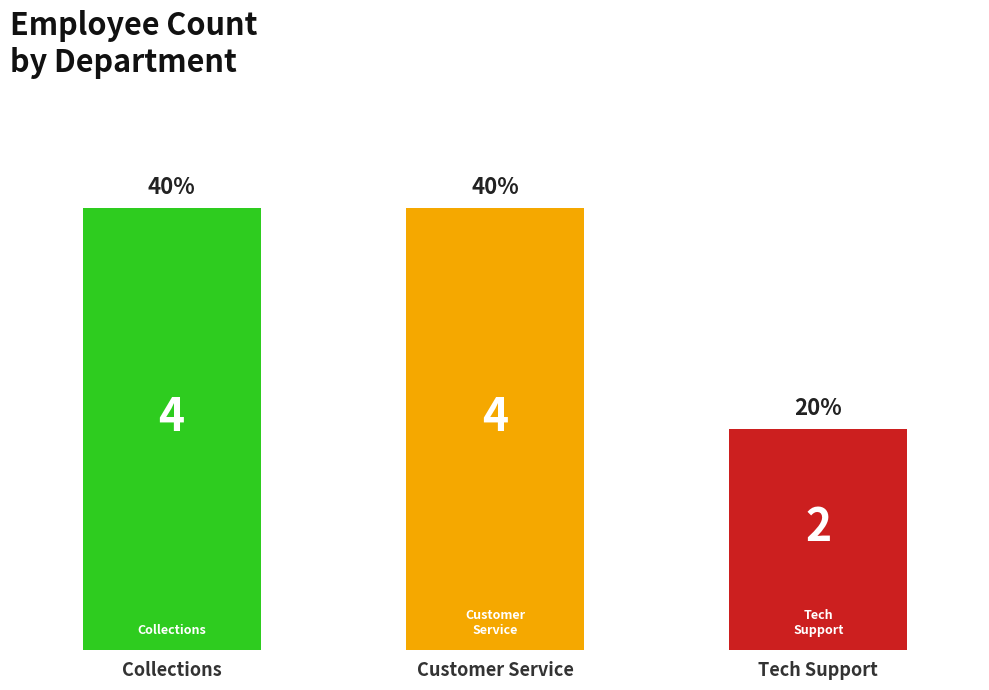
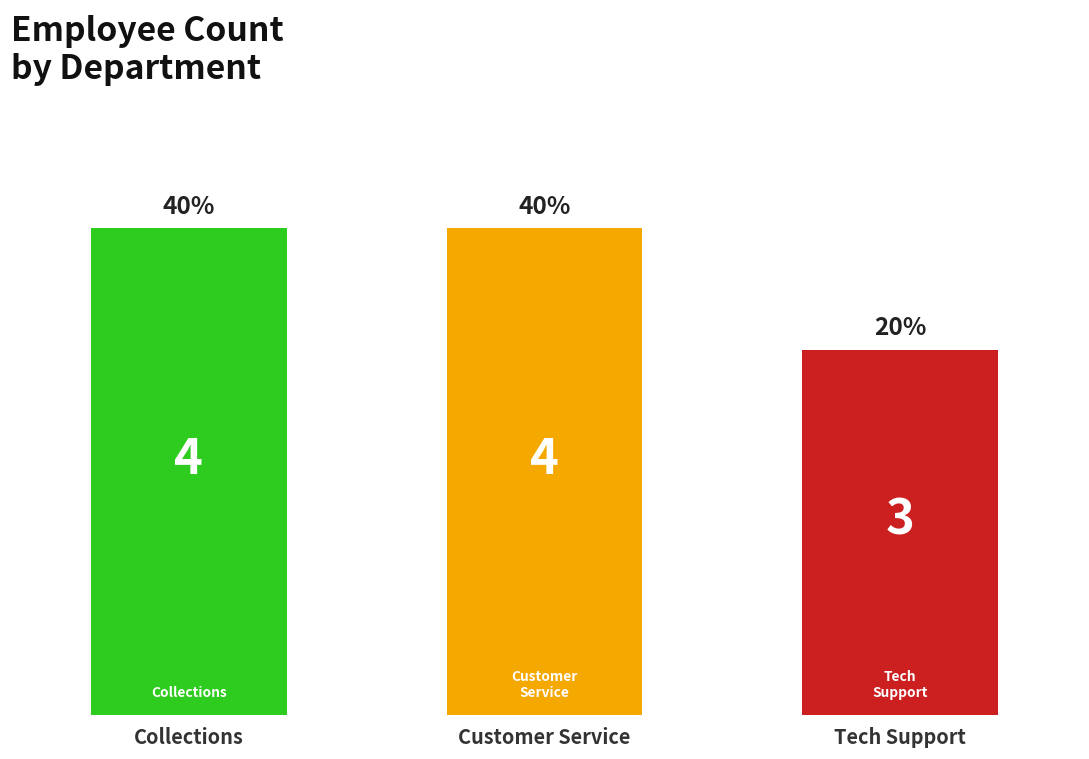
Tech Support: 2 -> 3
